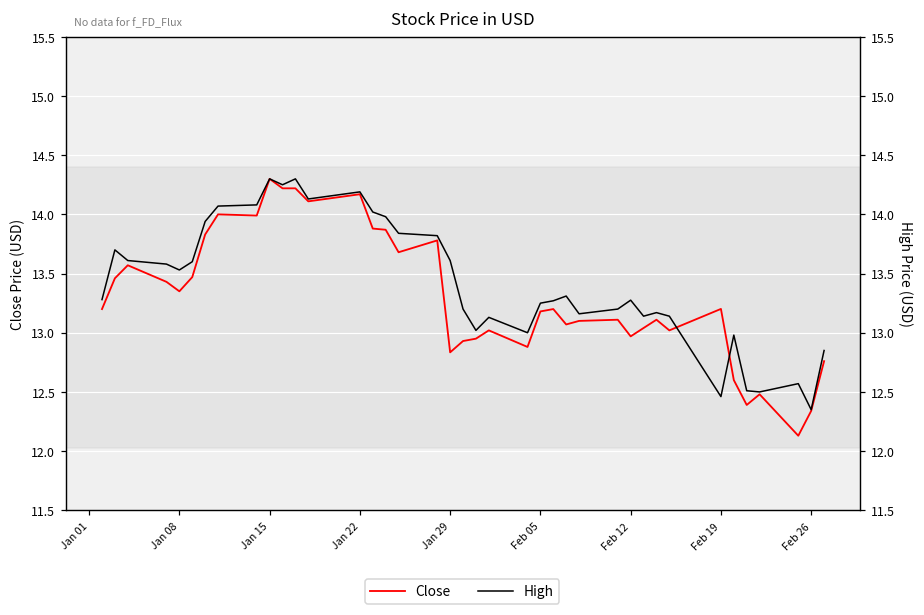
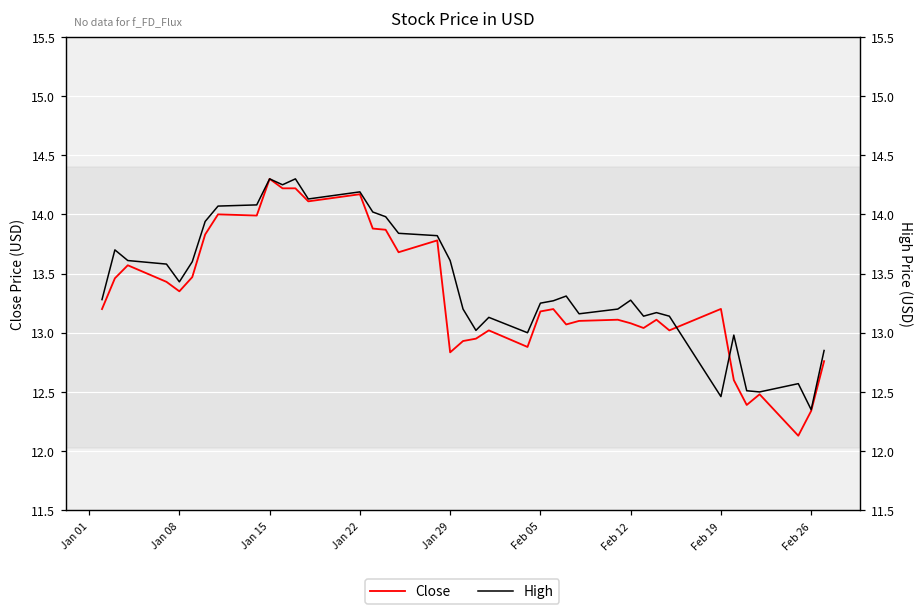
Close, Feb 12: 12.97 -> 13.08
High, Jan 08: 13.53 -> 13.43
